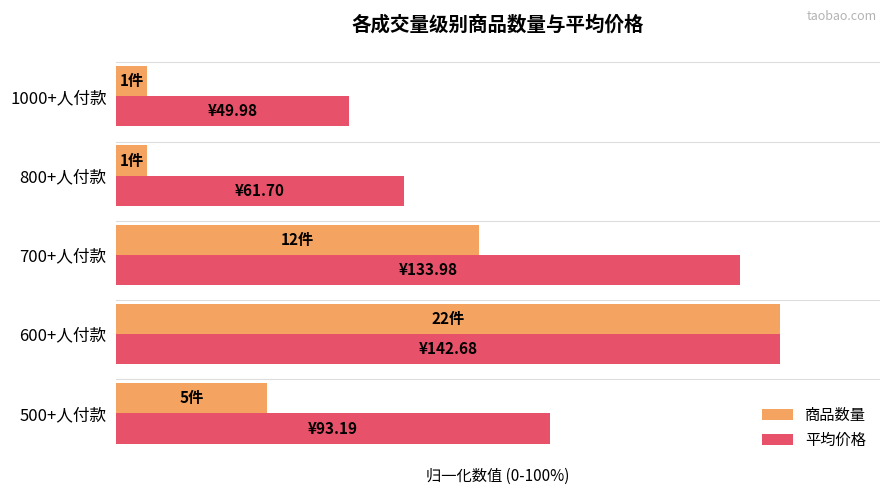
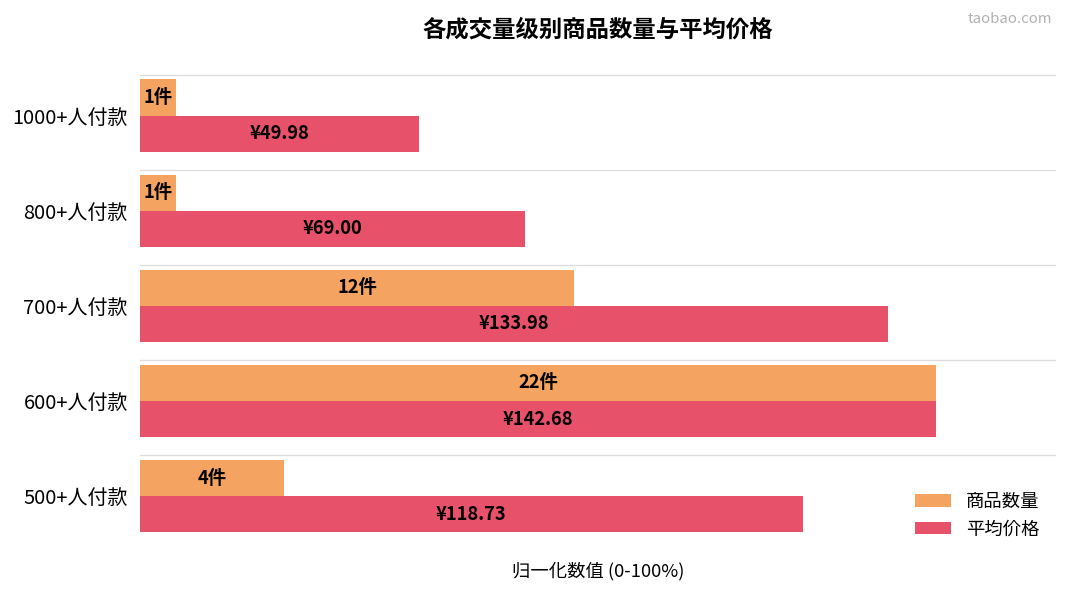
平均价格, 800+人付款: ¥61.70 -> ¥69.00
商品数量, 500+人付款: 5件 -> 4件
平均价格, 500+人付款: ¥93.19 -> ¥118.73
